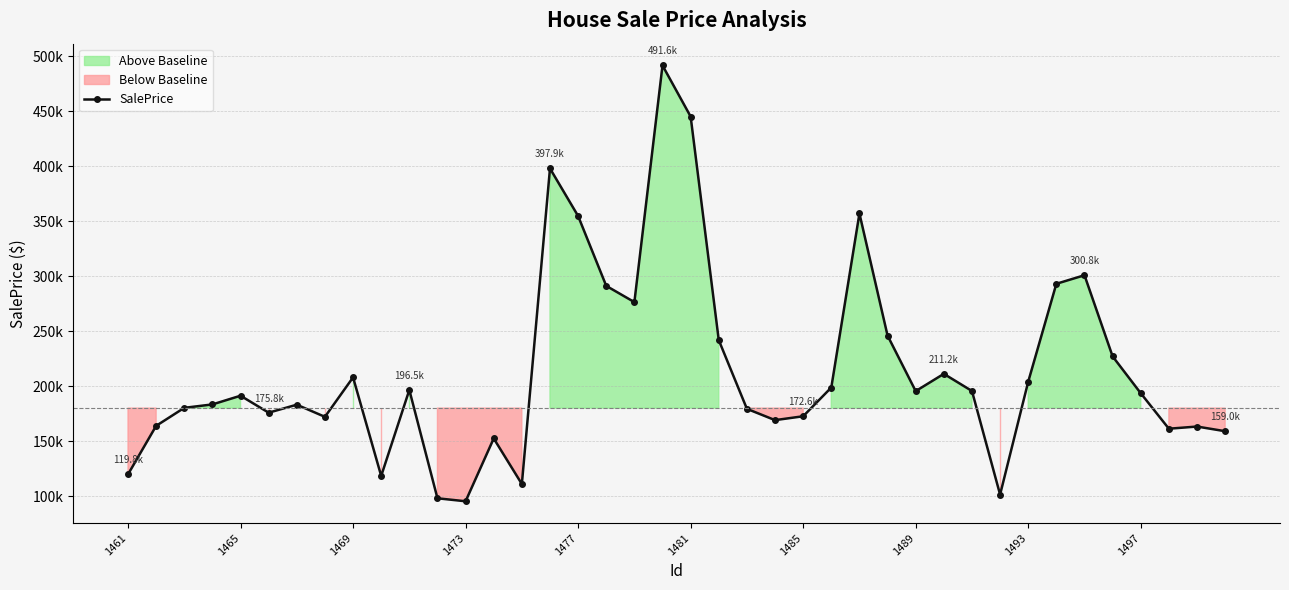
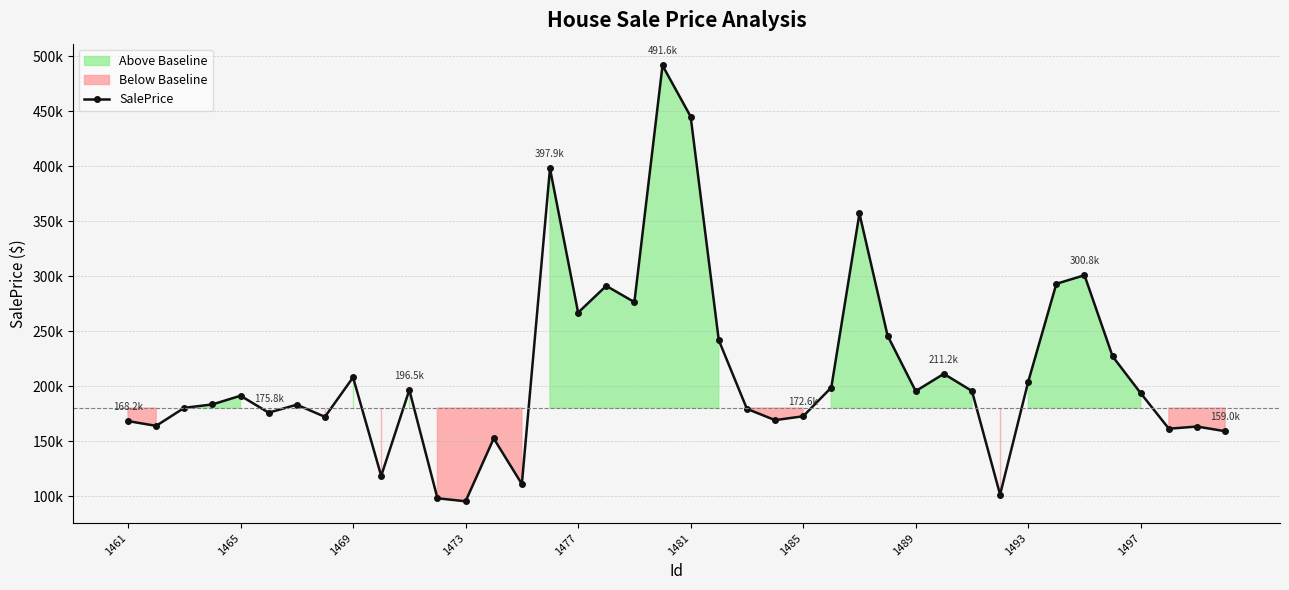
1461: 119.8k -> 168.2k
1477: 355000 -> 267000
